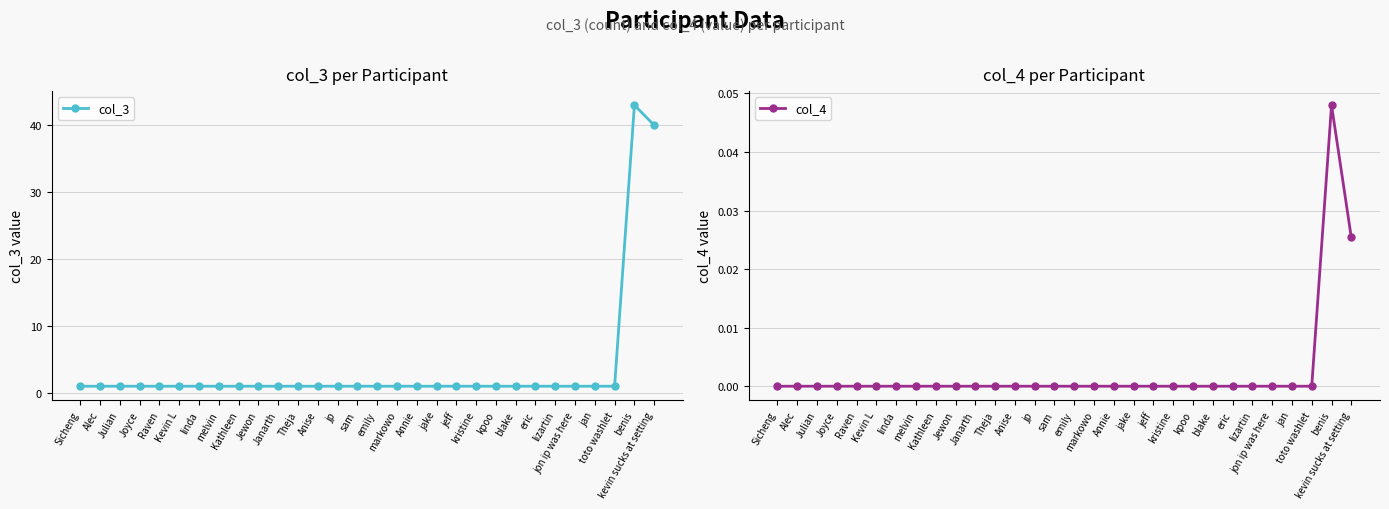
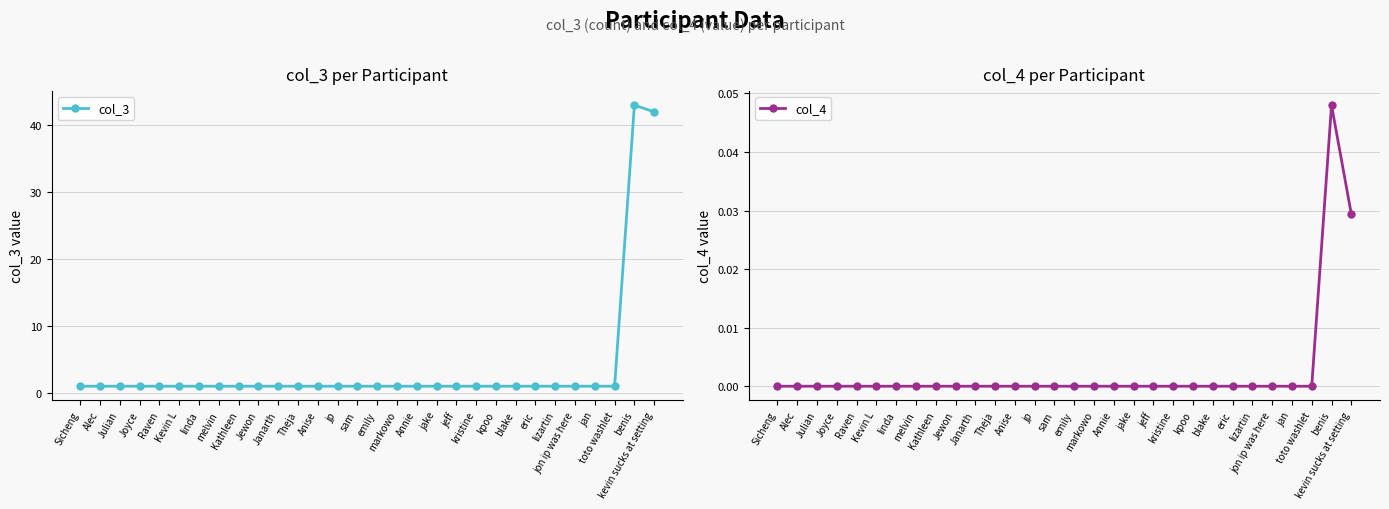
col_3 per Participant, kevin sucks at setting: 40 -> 42
col_4 per Participant, kevin sucks at setting: 0.025 -> 0.029
